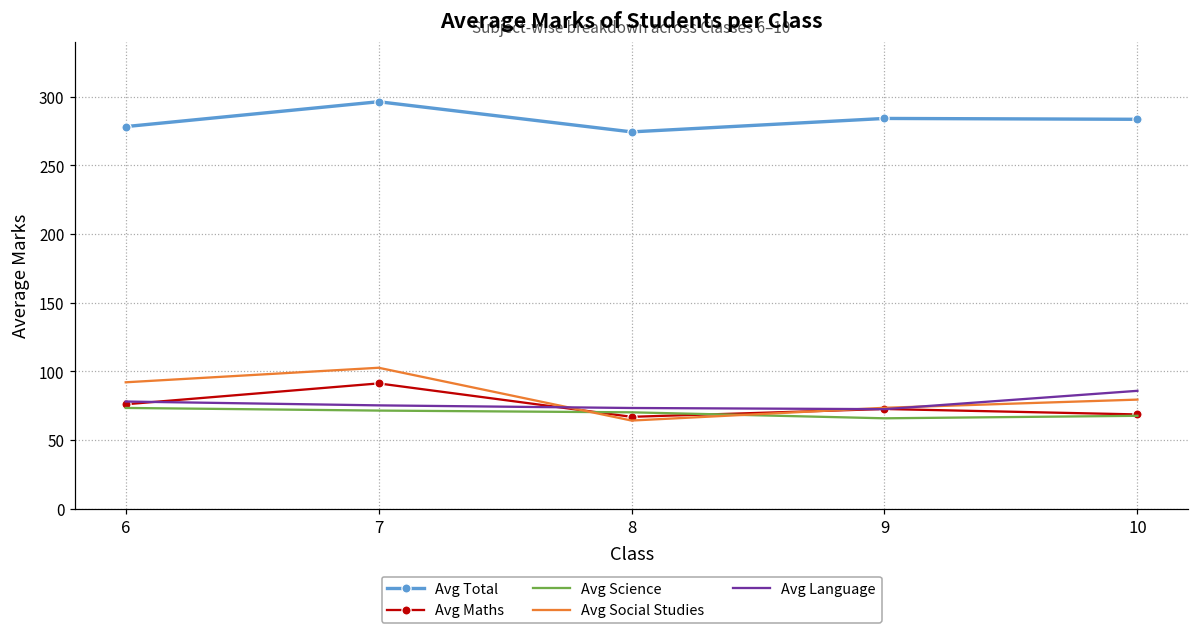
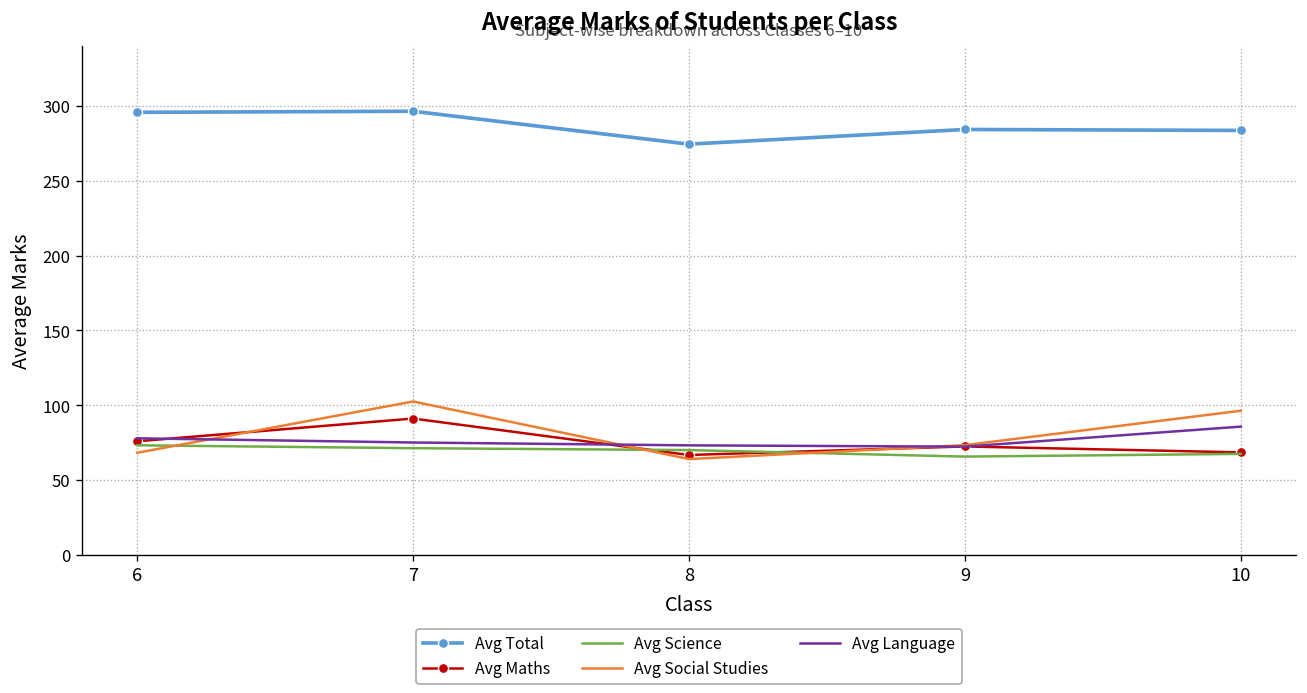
Avg Total, 6: 278 -> 296
Avg Social Studies, 6: 92 -> 68
Avg Social Studies, 10: 79 -> 96
